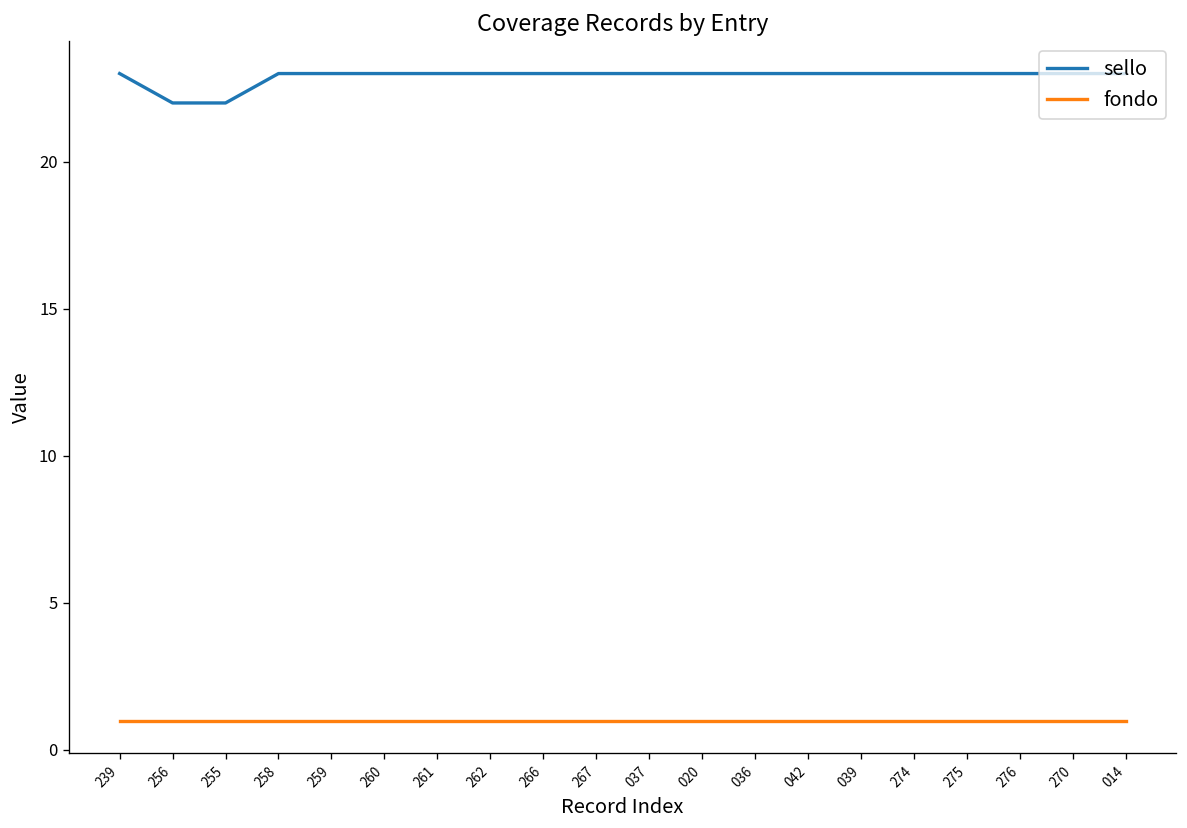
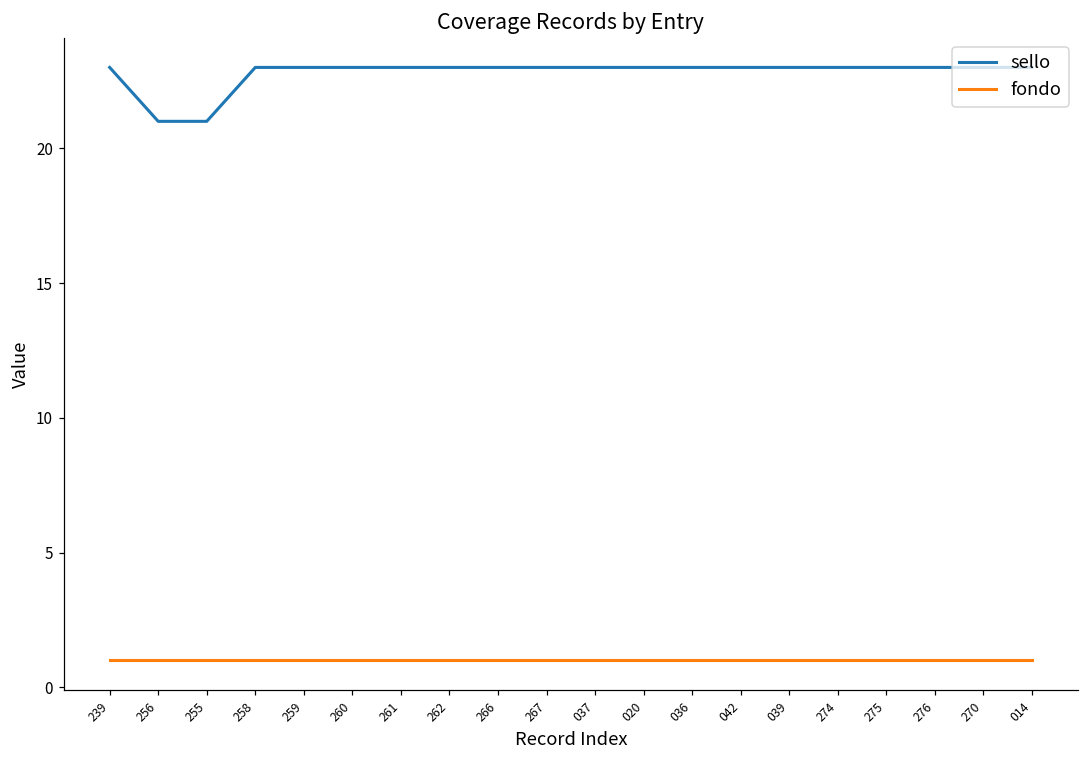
sello, 256: 22 -> 21
sello, 255: 22 -> 21
